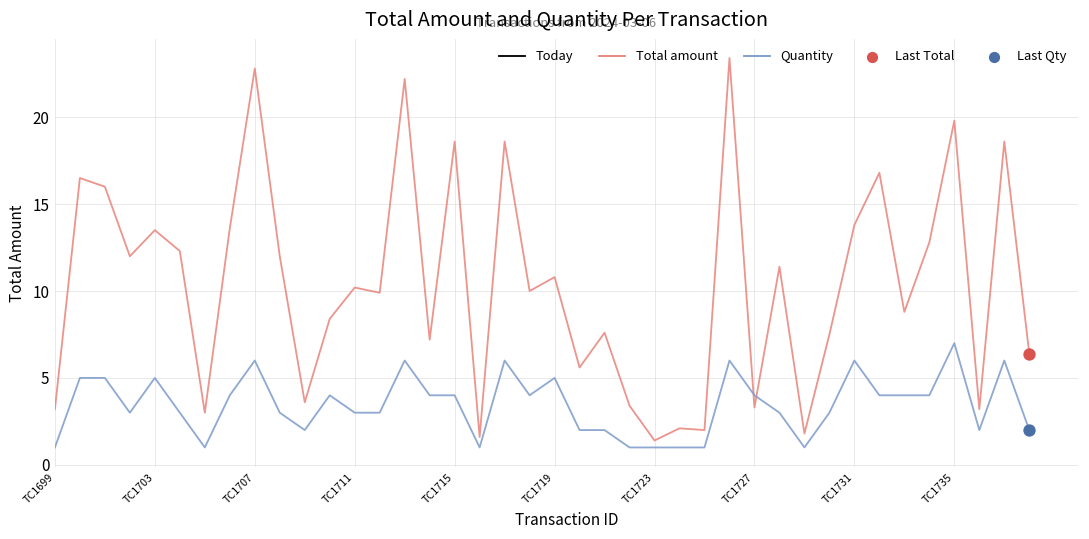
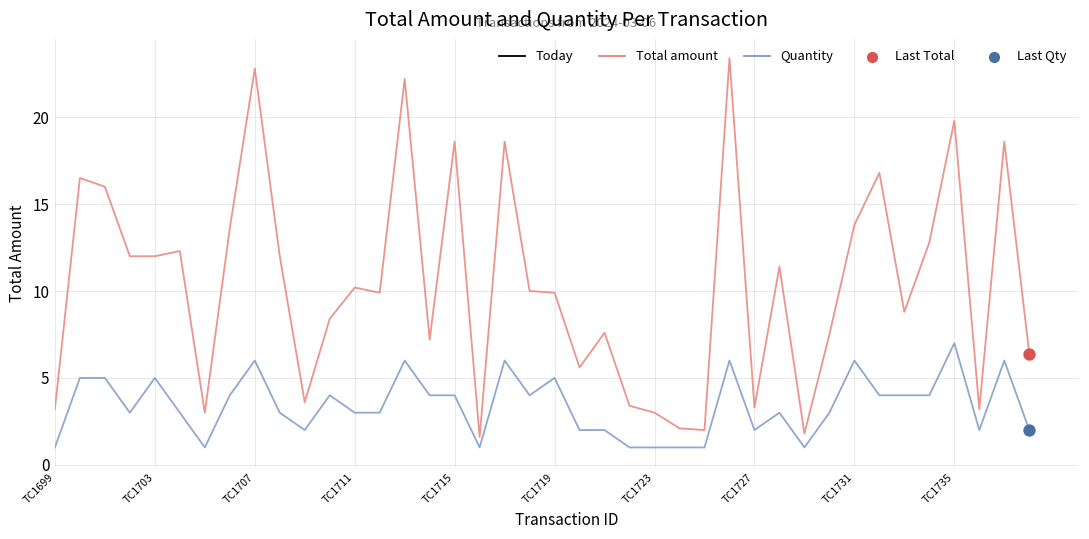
Total amount, TC1703: 13.5 -> 12.0
Total amount, TC1719: 10.8 -> 9.9
Total amount, TC1723: 1.4 -> 3.0
Quantity, TC1727: 4 -> 2
